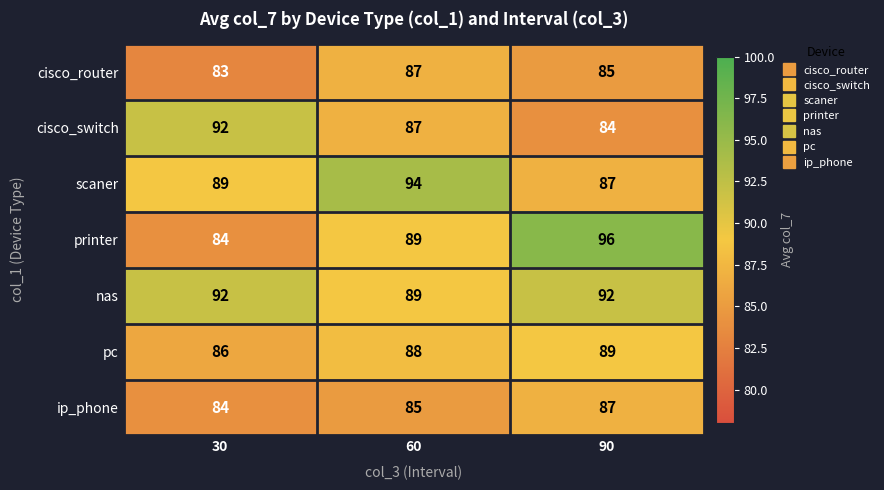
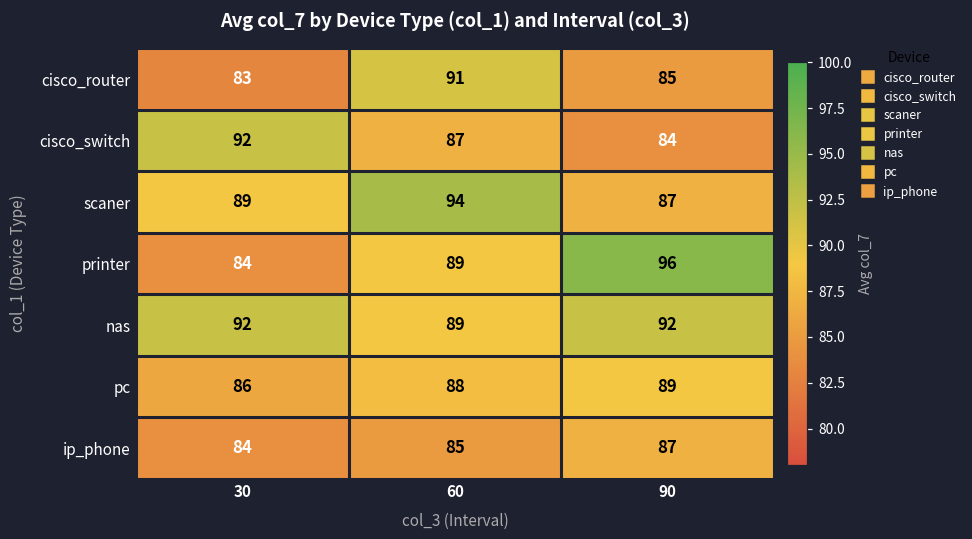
cisco_router, 60: 87 -> 91
